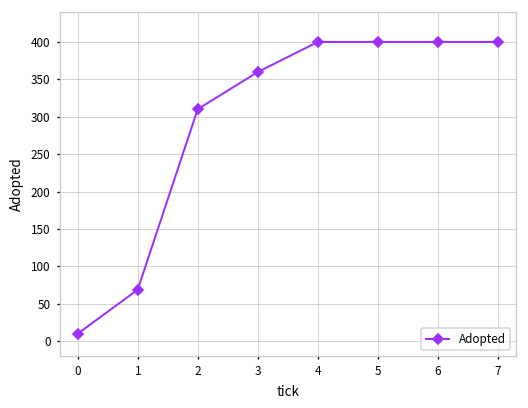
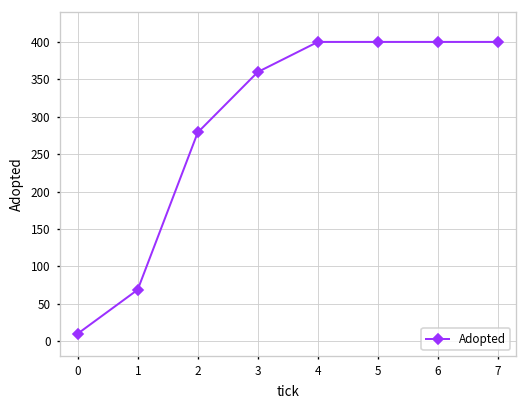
2: 310 -> 280
